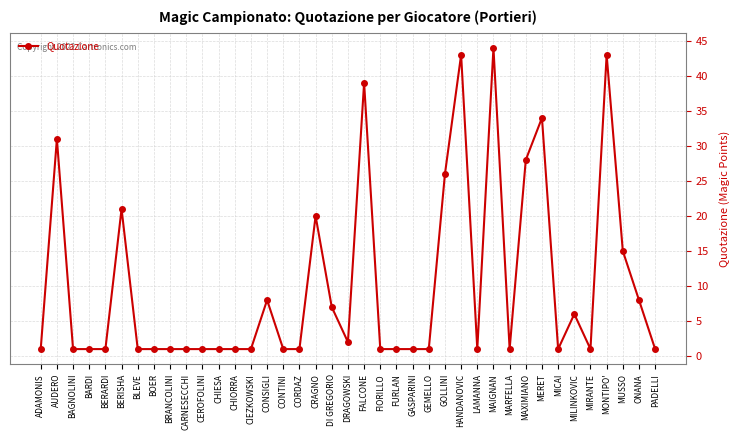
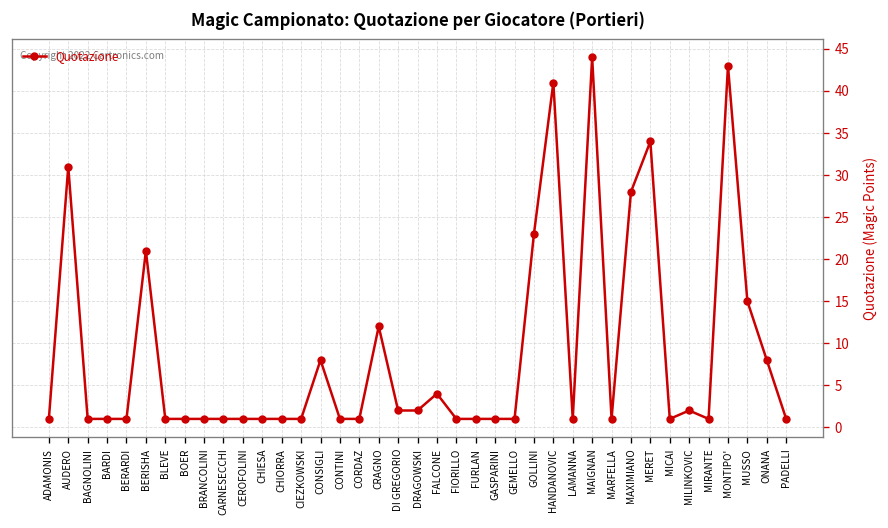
CRAGNO: 20 -> 12
DI GREGORIO: 7 -> 2
FALCONE: 39 -> 4
GOLLINI: 26 -> 23
HANDANOVIC: 43 -> 41
MILINKOVIC: 6 -> 2
